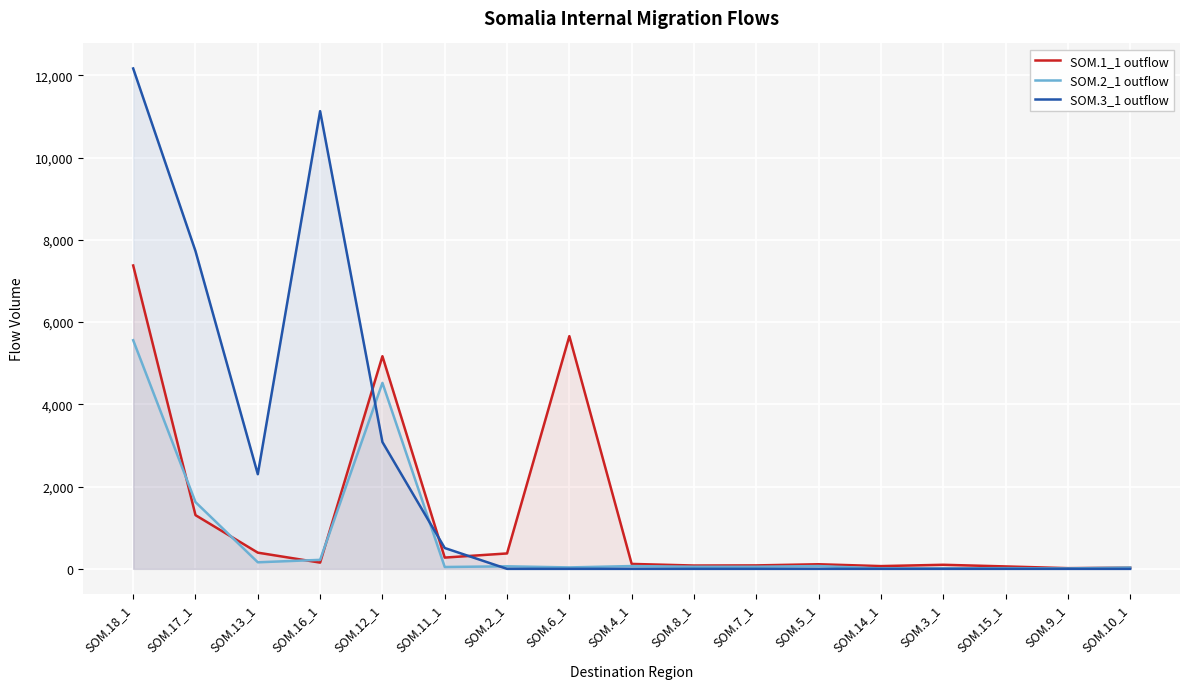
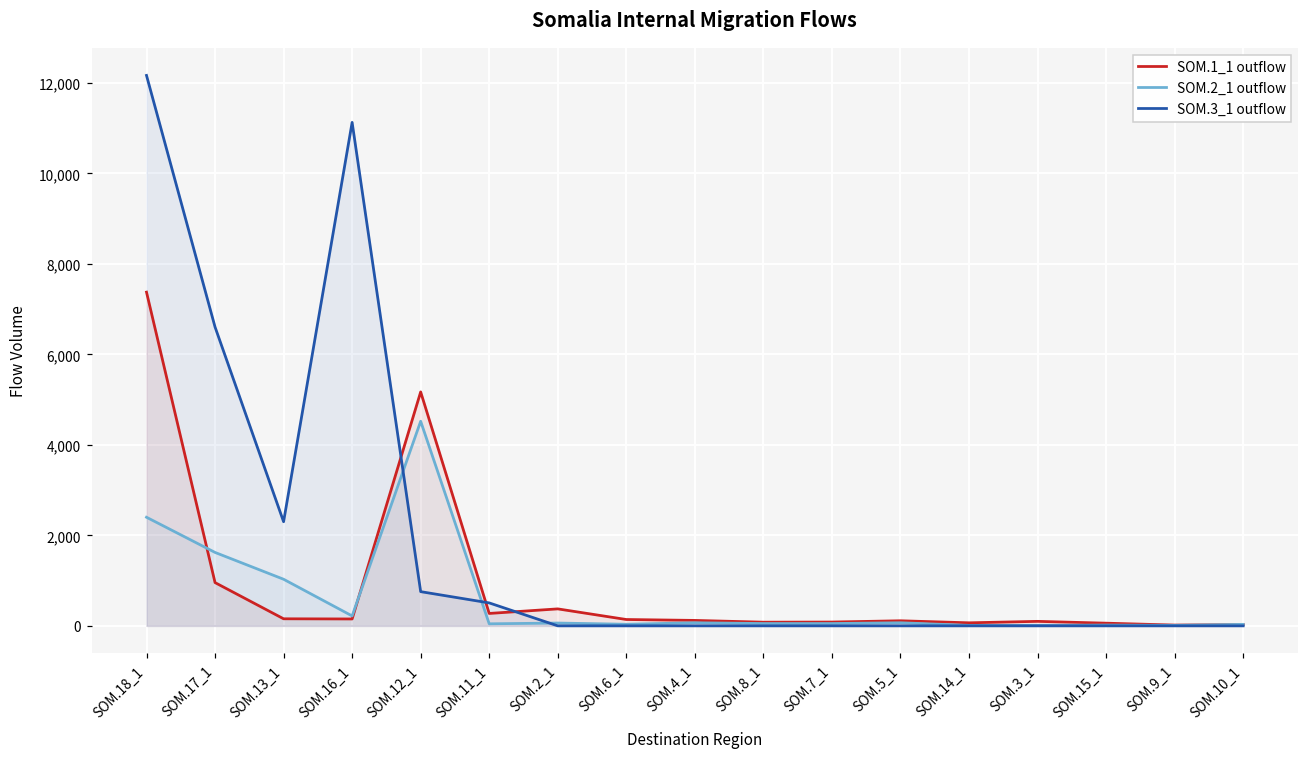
SOM.2_1 outflow, SOM.18_1: 5,600 -> 2,400
SOM.1_1 outflow, SOM.17_1: 1,300 -> 1,000
SOM.3_1 outflow, SOM.17_1: 7,700 -> 6,600
SOM.1_1 outflow, SOM.13_1: 400 -> 200
SOM.2_1 outflow, SOM.13_1: 200 -> 1,000
SOM.3_1 outflow, SOM.12_1: 3,100 -> 800
SOM.1_1 outflow, SOM.6_1: 5,700 -> 100
